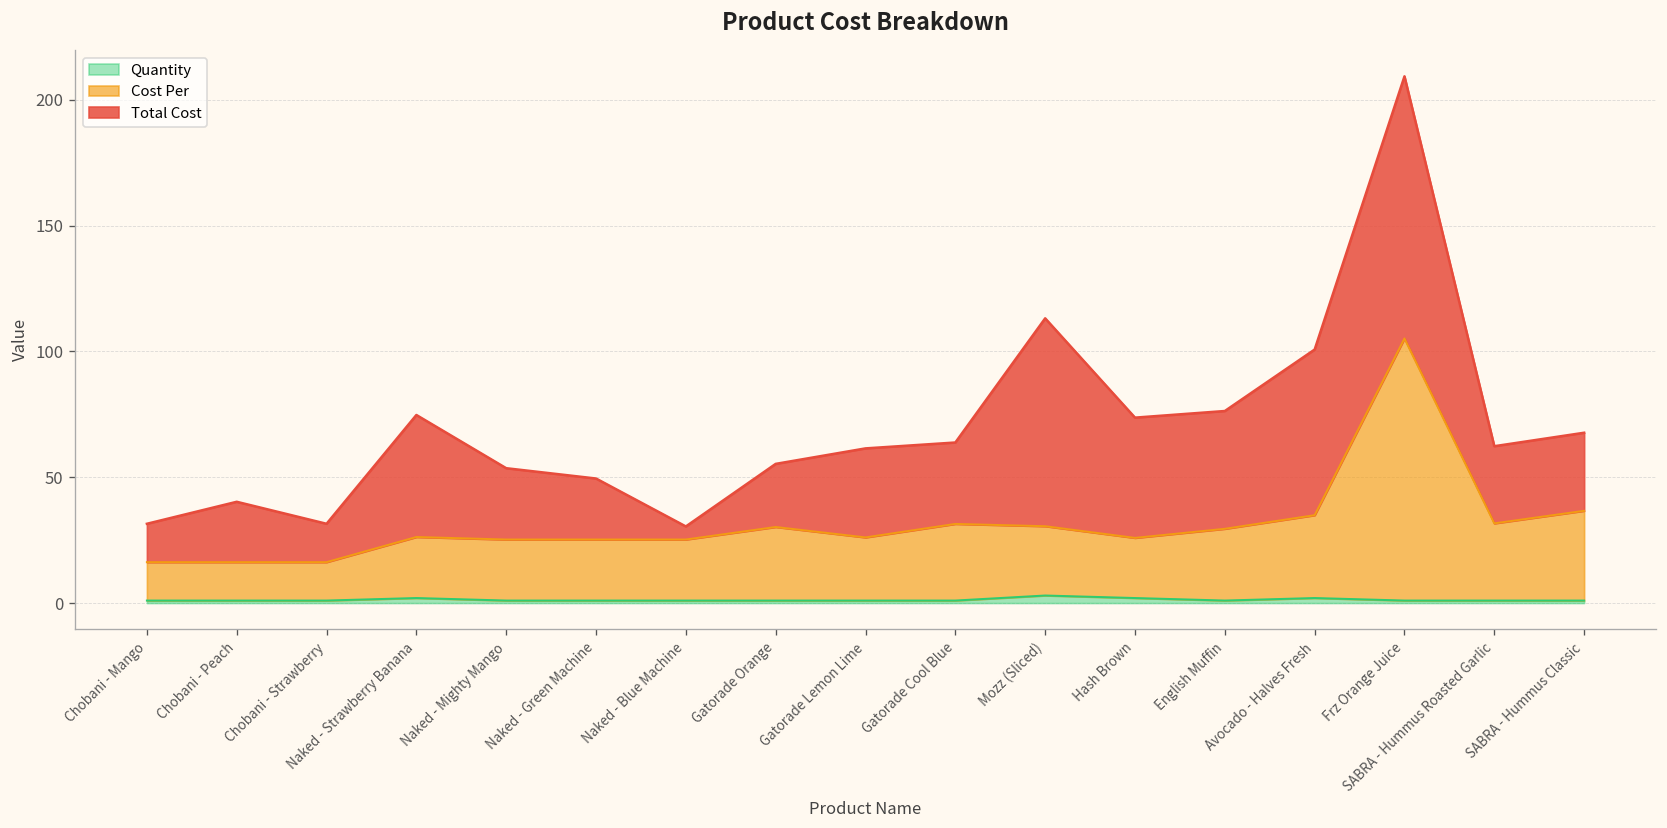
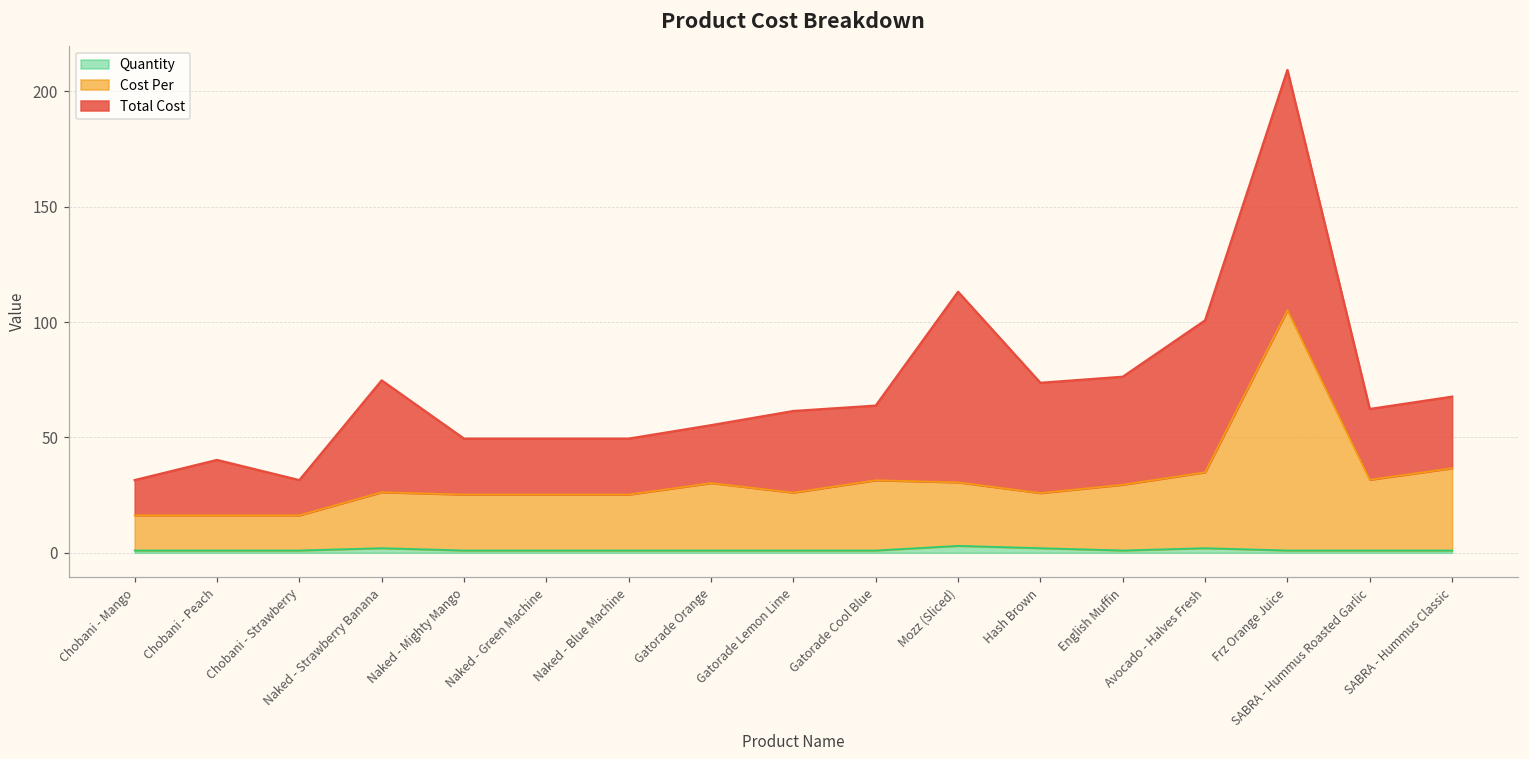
Total Cost, Naked - Mighty Mango: 28 -> 24
Total Cost, Naked - Blue Machine: 5 -> 24
